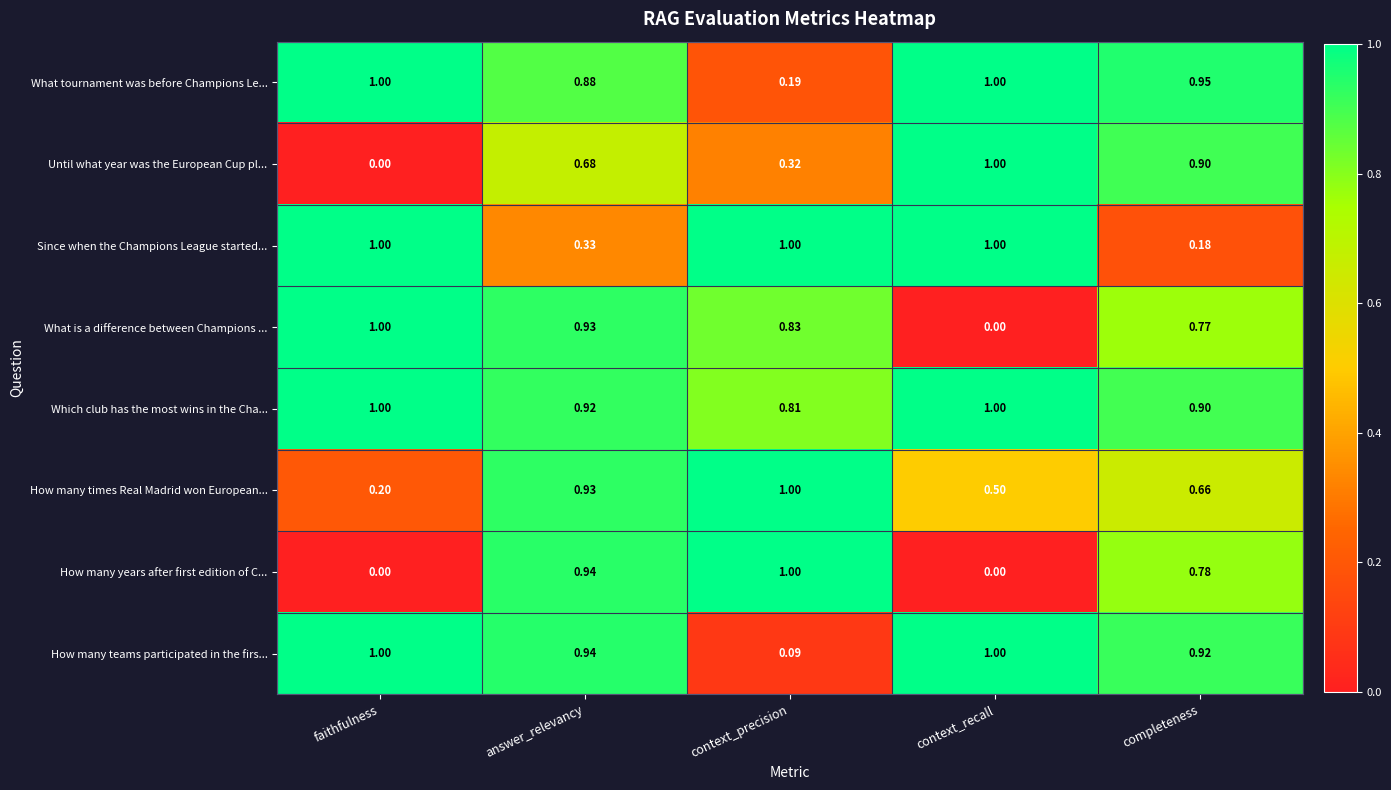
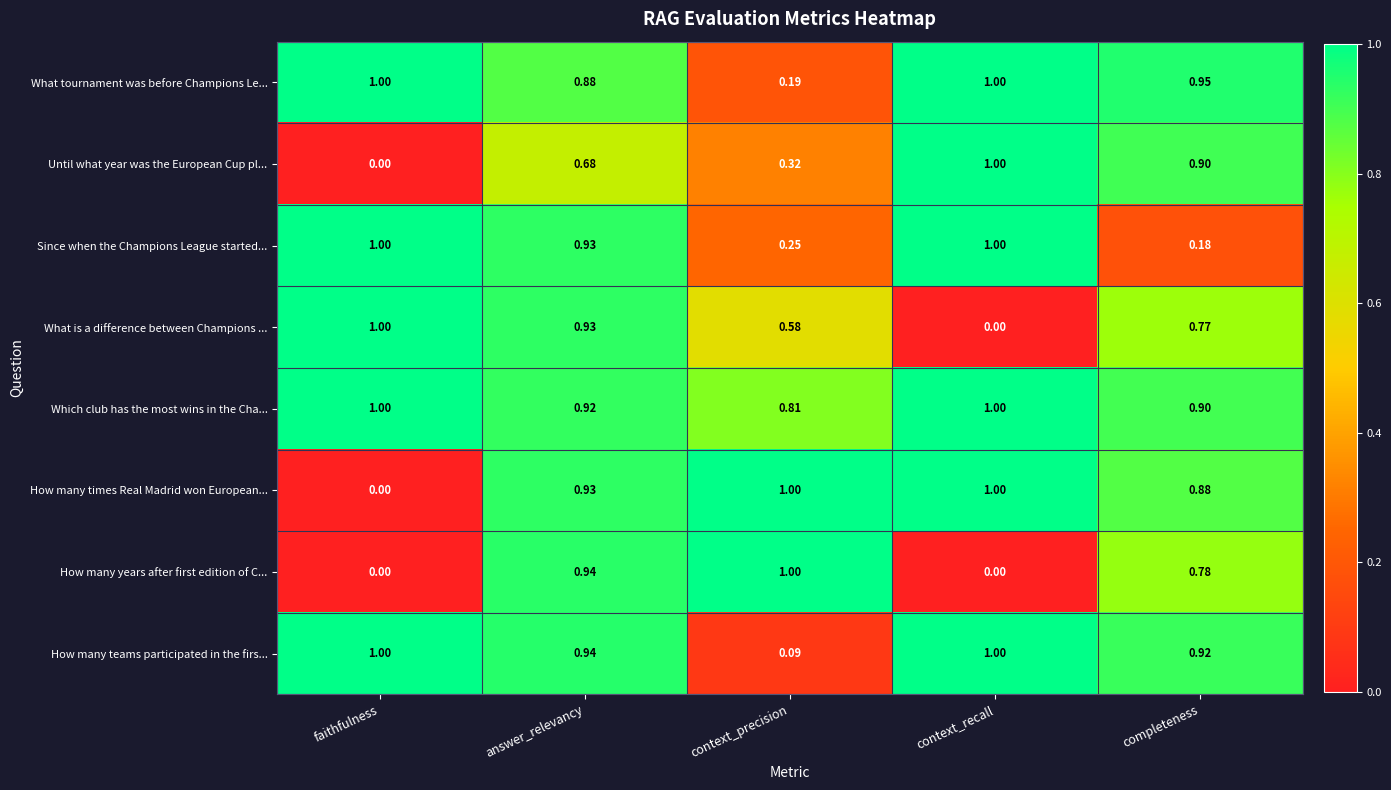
Since when the Champions League started..., answer_relevancy: 0.33 -> 0.93
Since when the Champions League started..., context_precision: 1.00 -> 0.25
What is a difference between Champions ..., context_precision: 0.83 -> 0.58
How many times Real Madrid won European..., faithfulness: 0.20 -> 0.00
How many times Real Madrid won European..., context_recall: 0.50 -> 1.00
How many times Real Madrid won European..., completeness: 0.66 -> 0.88
